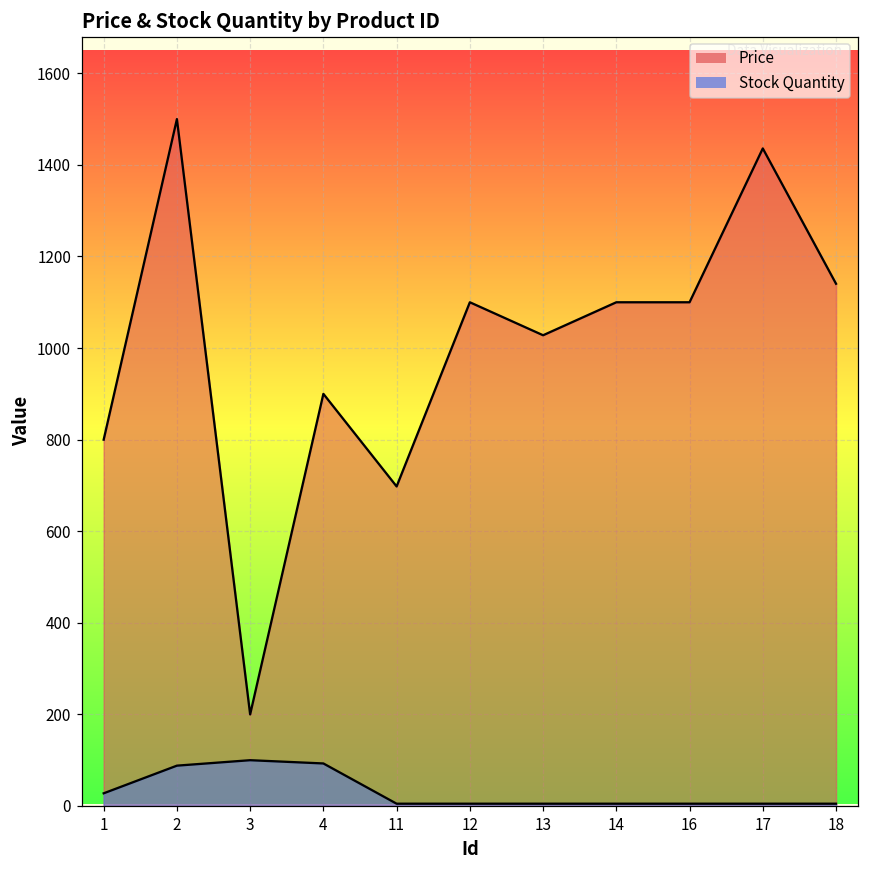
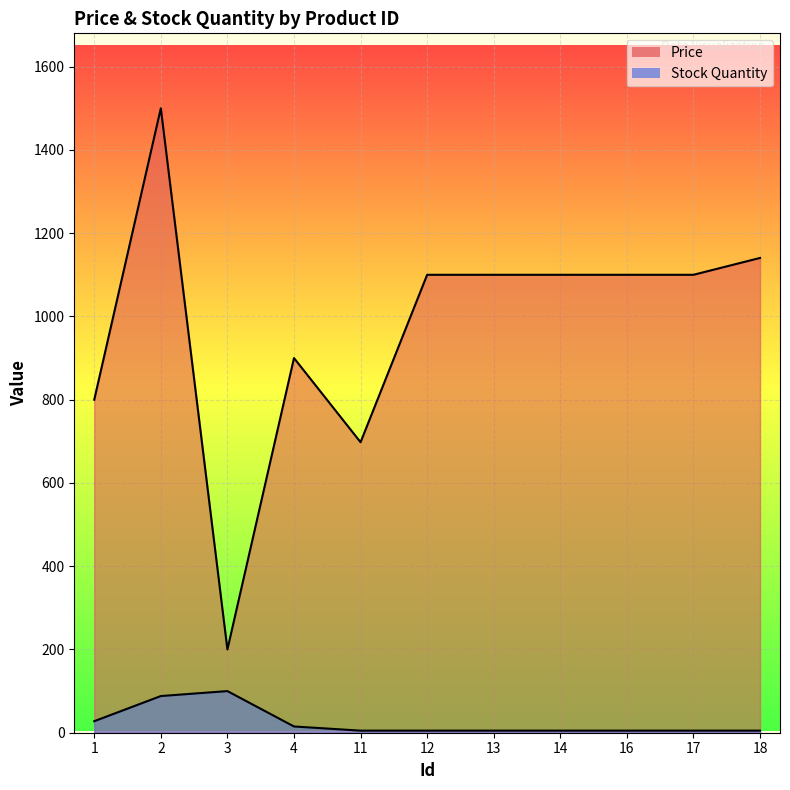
Stock Quantity, 4: 90 -> 20
Price, 13: 1030 -> 1100
Price, 17: 1440 -> 1100
